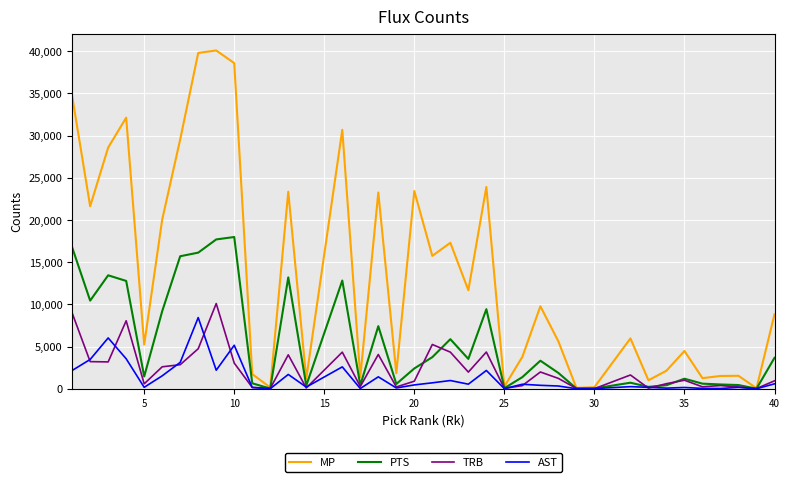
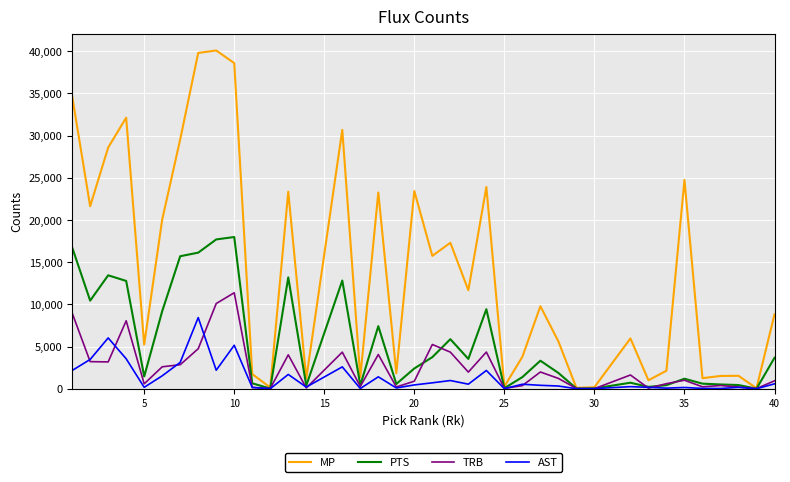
TRB, 10: 3,000 -> 11,000
MP, 35: 4,000 -> 25,000
